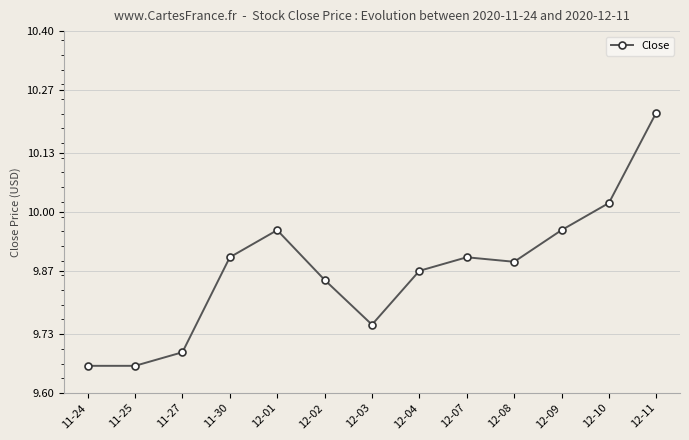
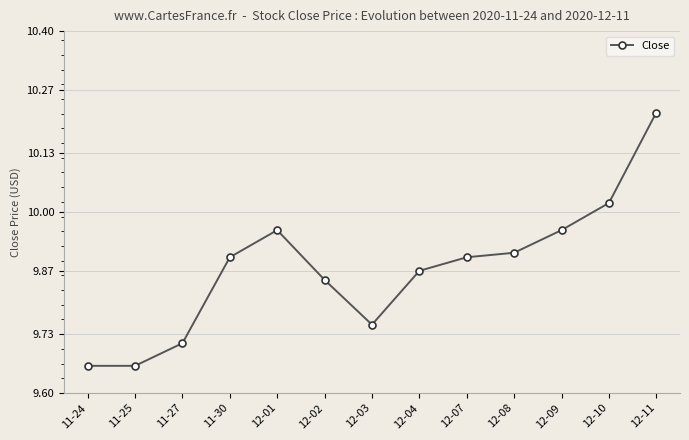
11-27: 9.69 -> 9.71
12-08: 9.89 -> 9.91
